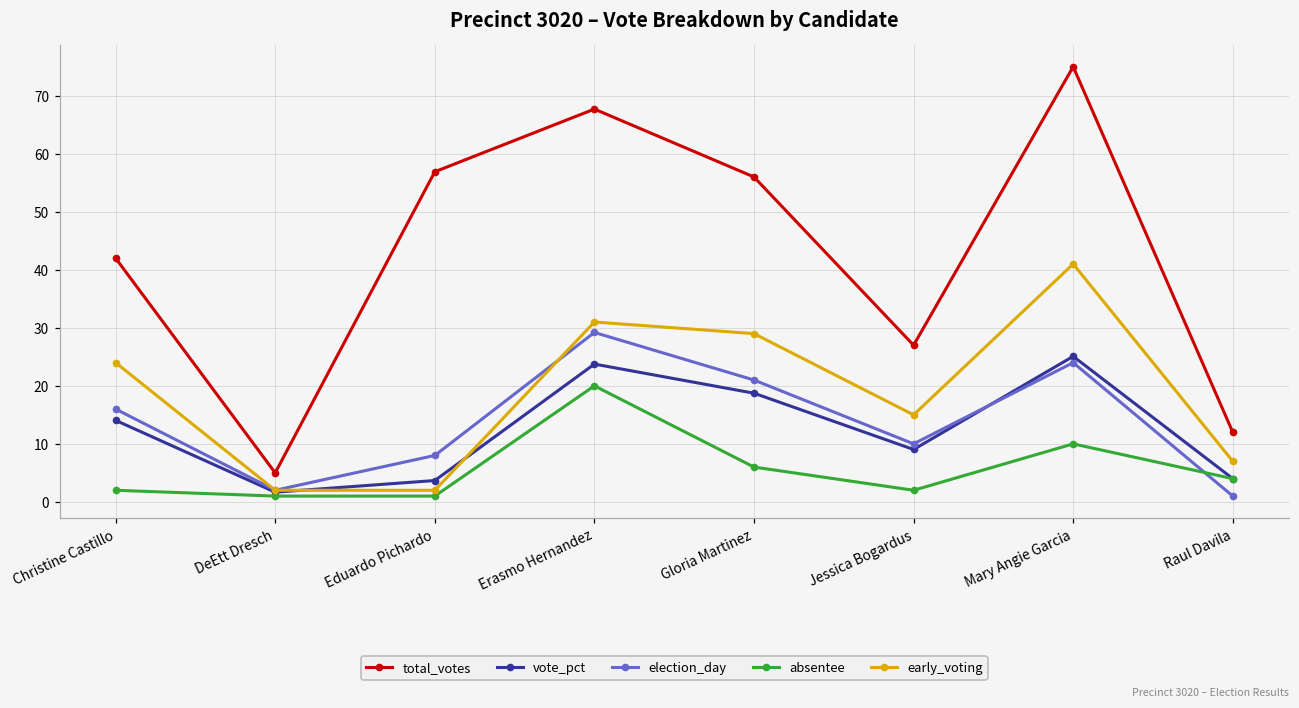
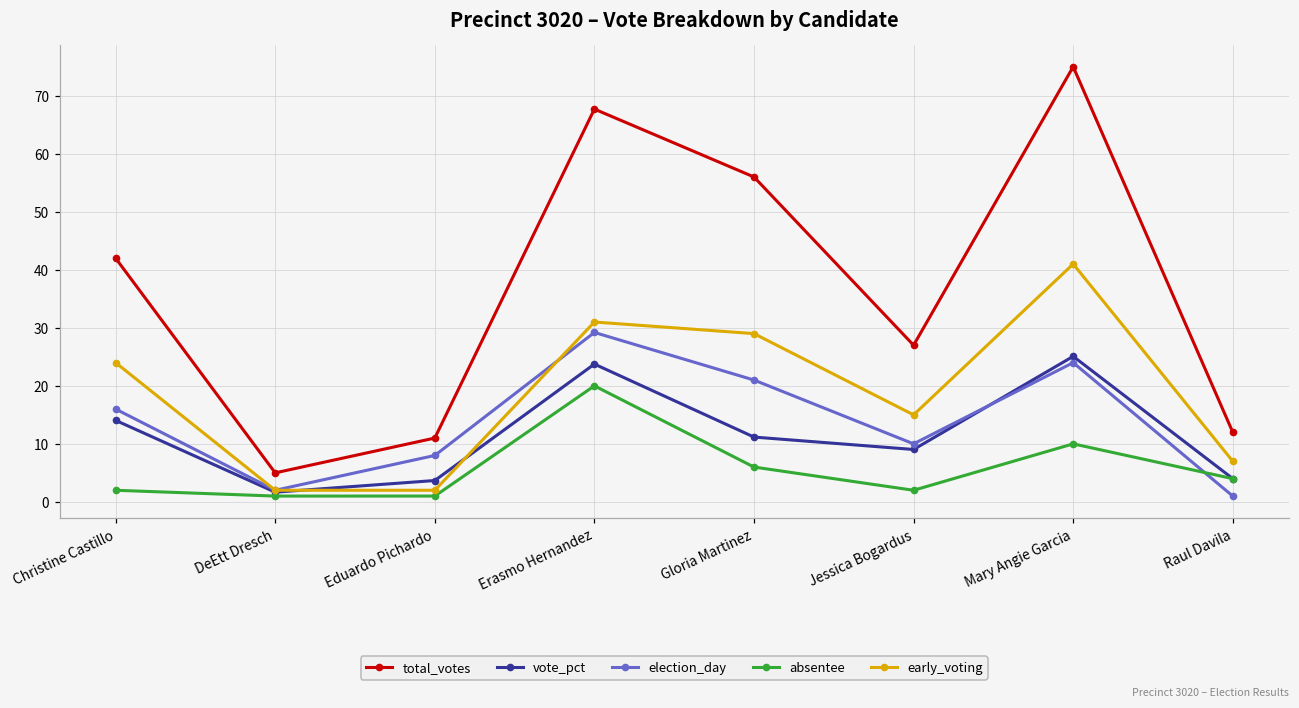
total_votes, Eduardo Pichardo: 57 -> 11
vote_pct, Gloria Martinez: 19 -> 11
